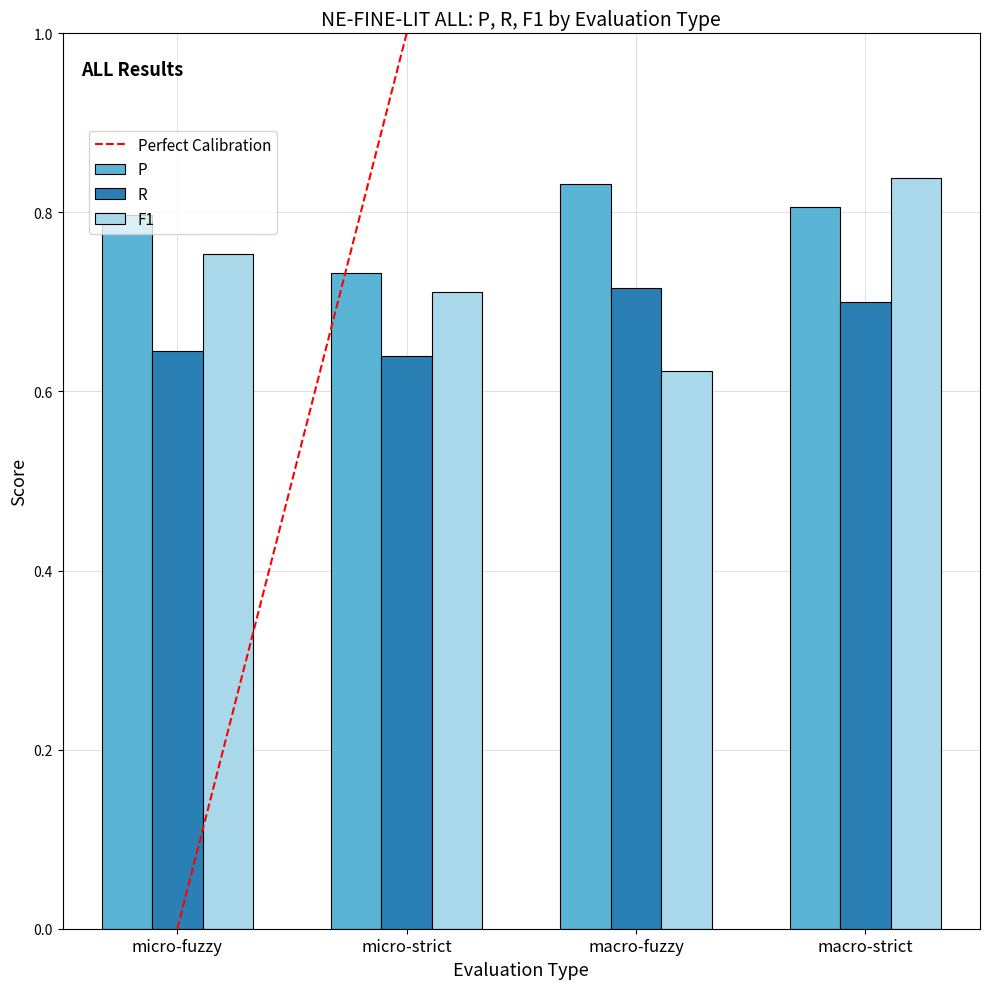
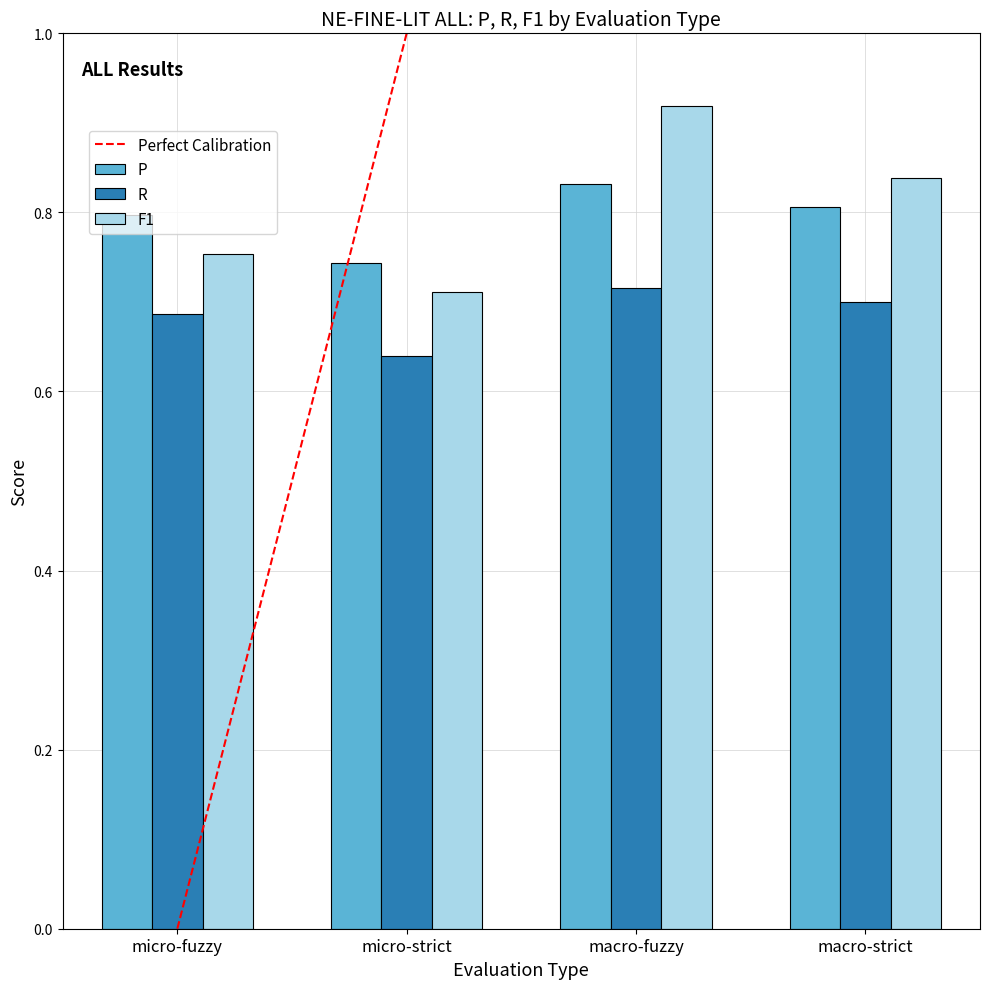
R, micro-fuzzy: 0.65 -> 0.69
P, micro-strict: 0.73 -> 0.74
F1, macro-fuzzy: 0.62 -> 0.92
